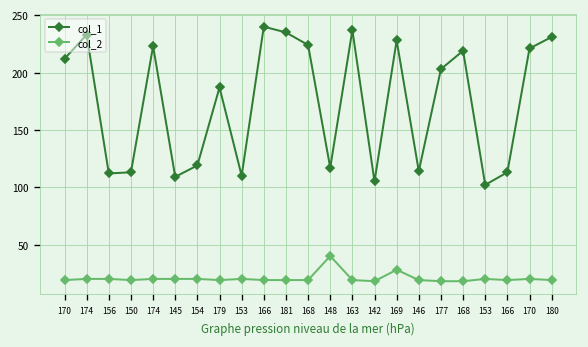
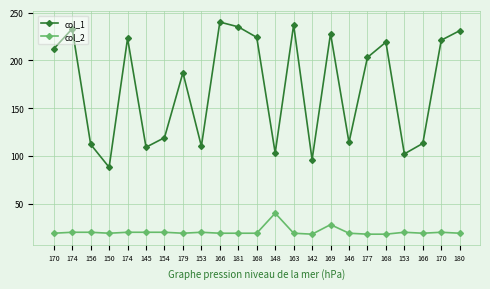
col_1, 150: 110 -> 90
col_1, 148: 120 -> 100
col_1, 142: 110 -> 100
